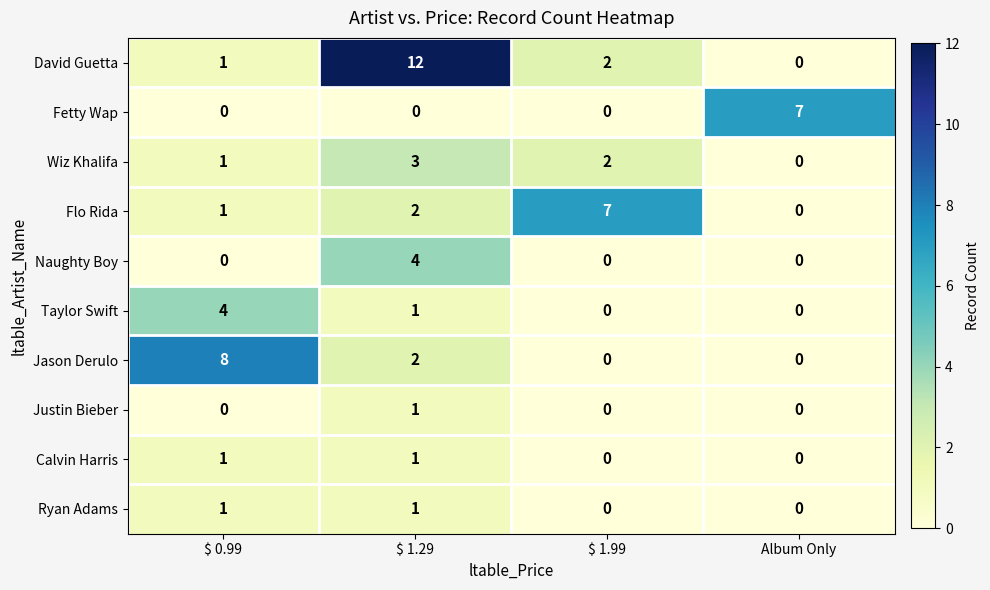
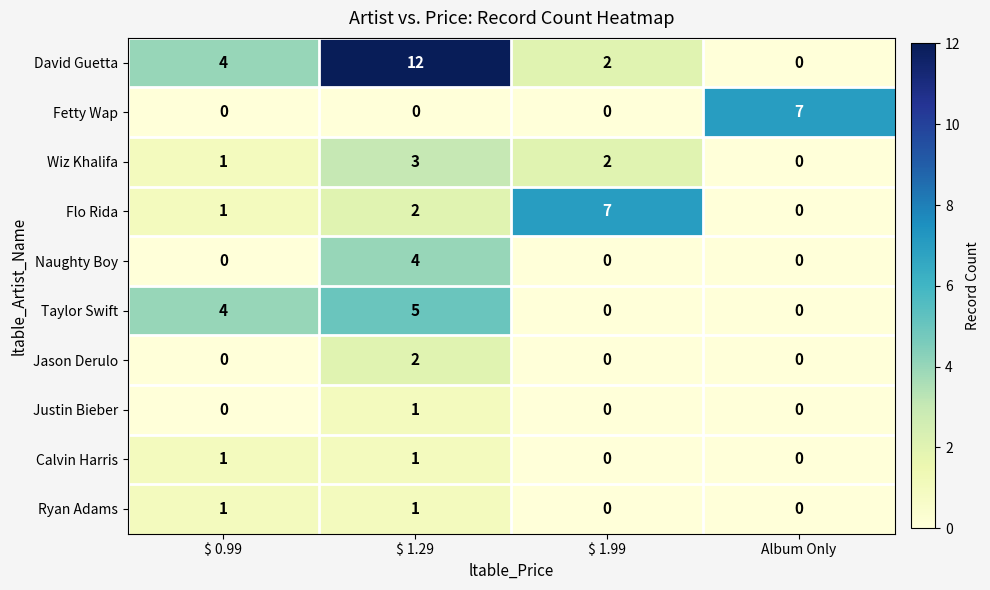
David Guetta, $ 0.99: 1 -> 4
Taylor Swift, $ 1.29: 1 -> 5
Jason Derulo, $ 0.99: 8 -> 0
